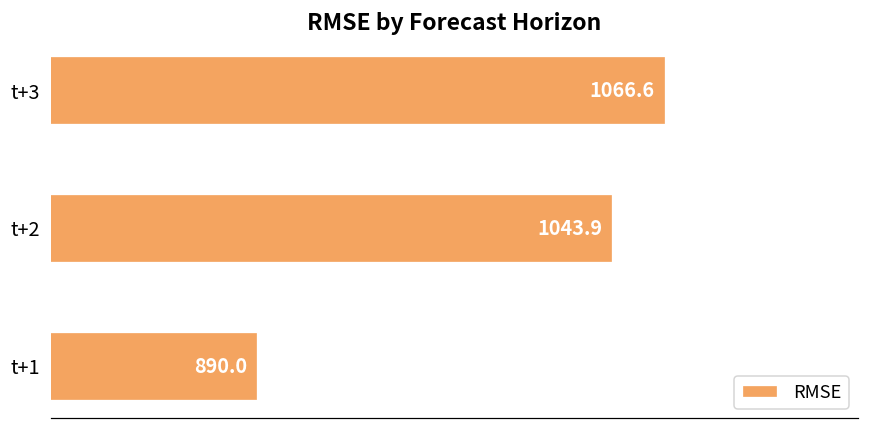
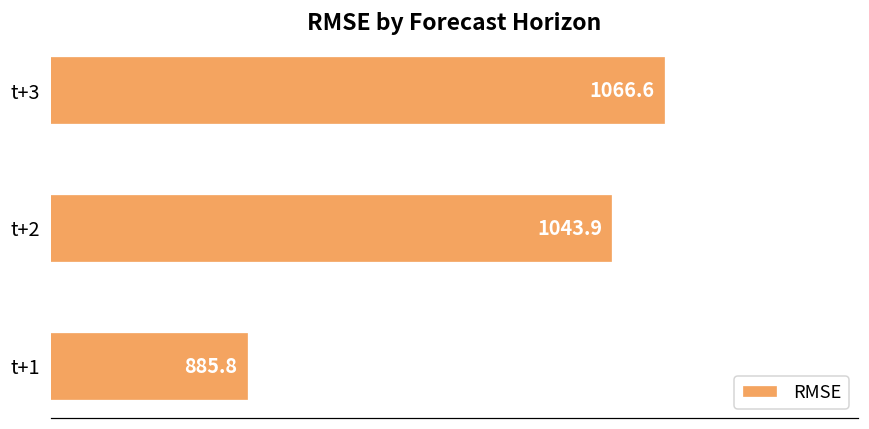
t+1: 890.0 -> 885.8
